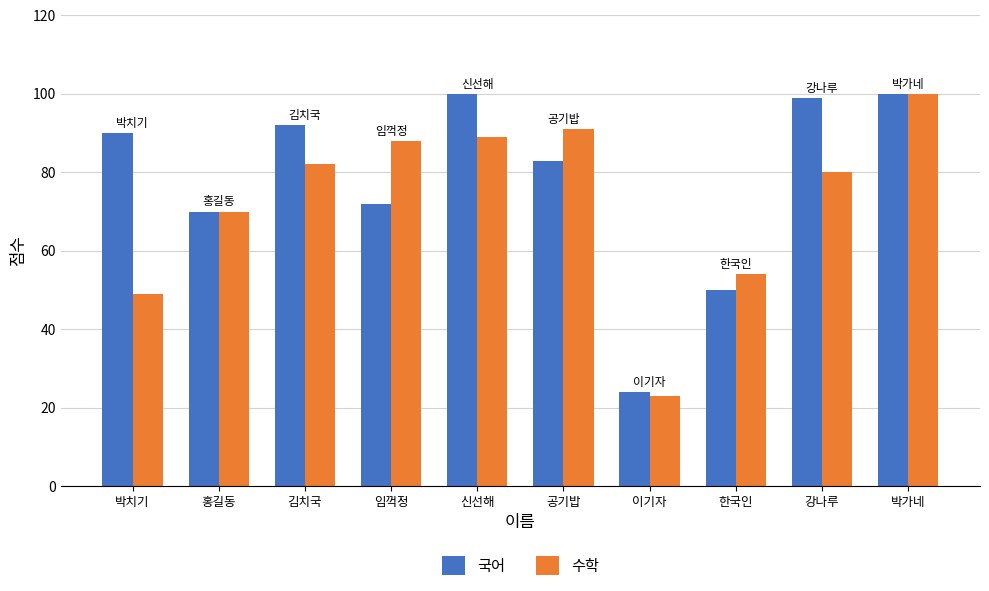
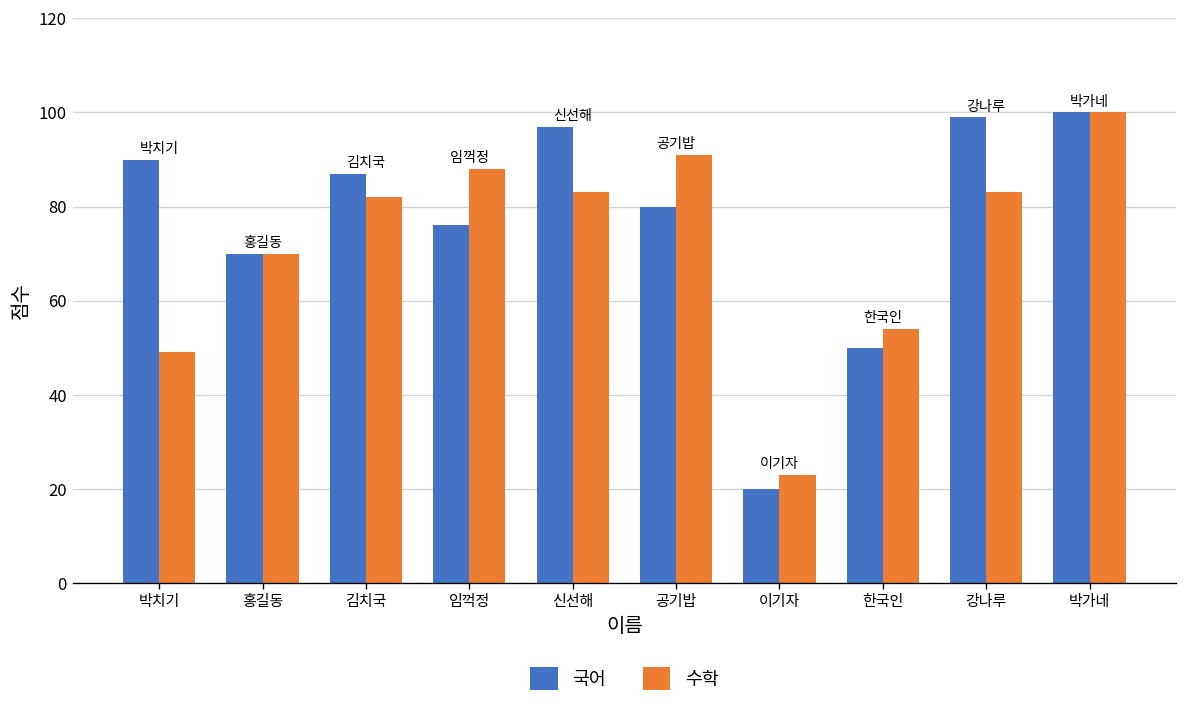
국어, 김치국: 92 -> 87
국어, 임꺽정: 72 -> 76
국어, 신선해: 100 -> 97
수학, 신선해: 89 -> 83
국어, 공기밥: 83 -> 80
국어, 이기자: 24 -> 20
수학, 강나루: 80 -> 83
